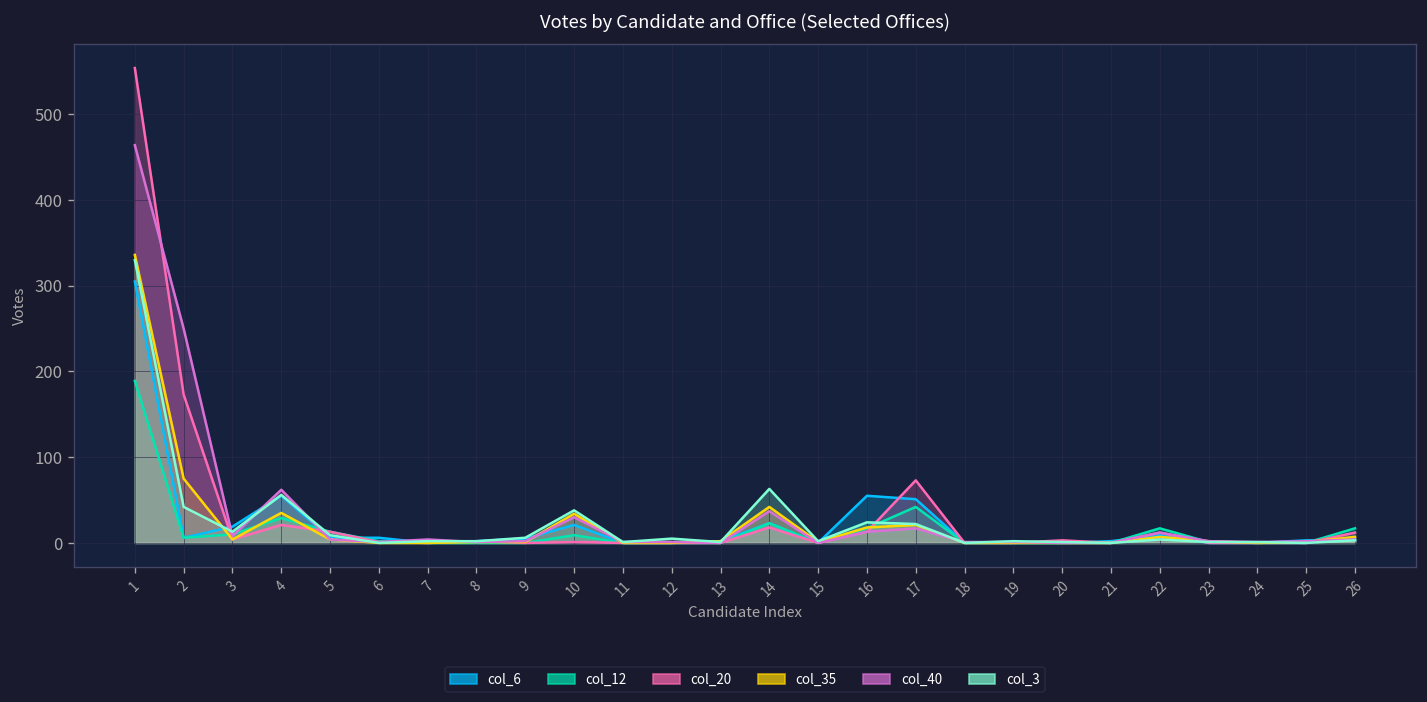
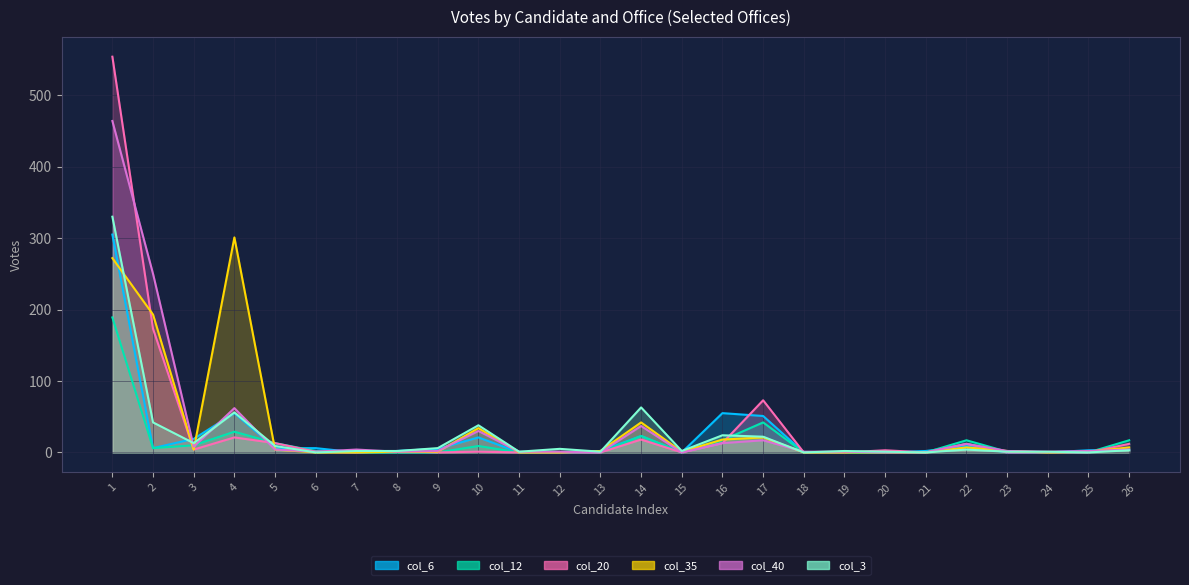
col_35, 1: 340 -> 270
col_35, 2: 80 -> 190
col_35, 4: 40 -> 300
